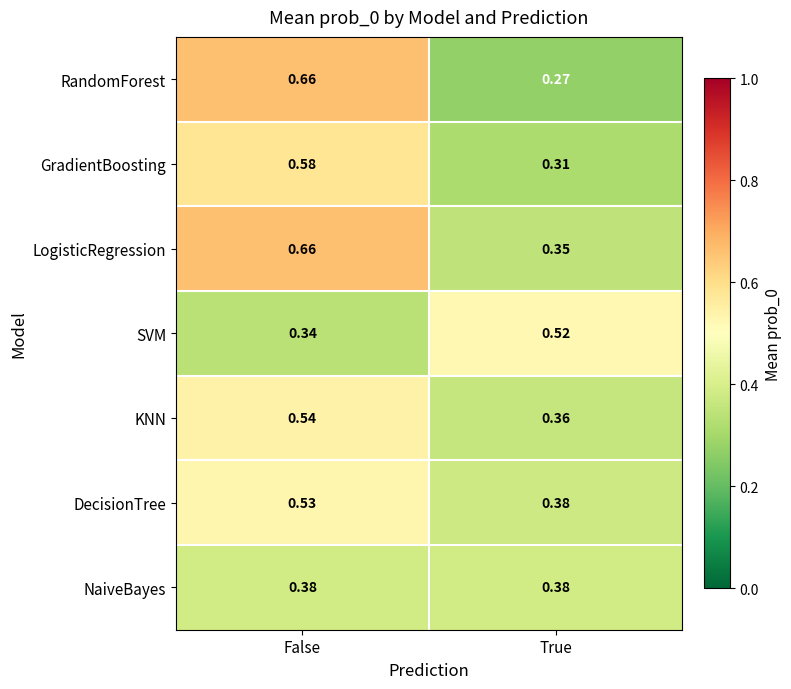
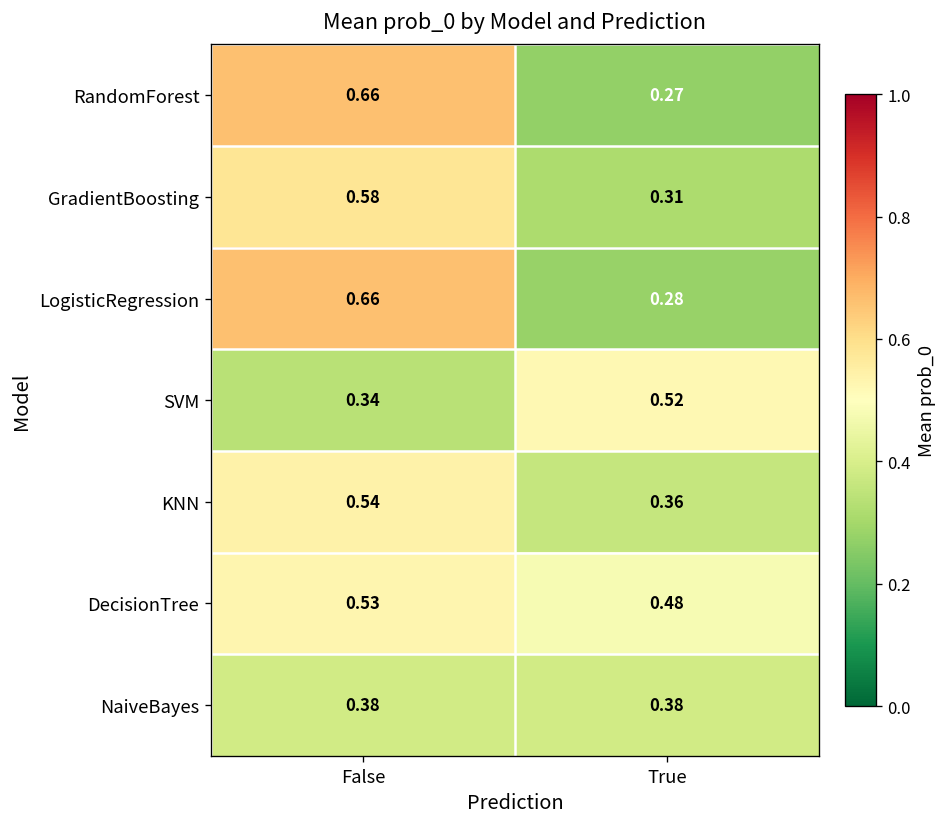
LogisticRegression, True: 0.35 -> 0.28
DecisionTree, True: 0.38 -> 0.48
